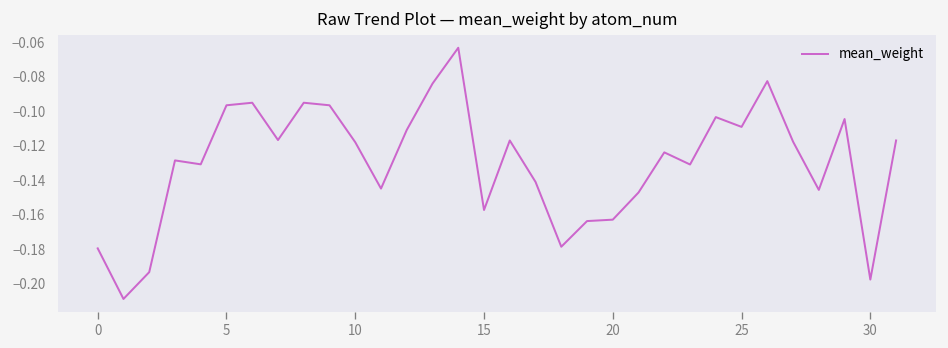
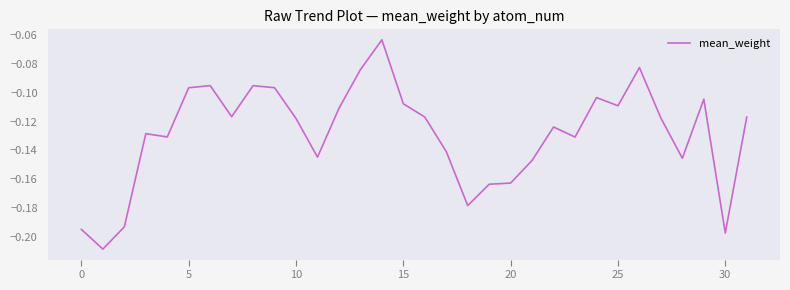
0: -0.179 -> -0.195
15: -0.157 -> -0.108
